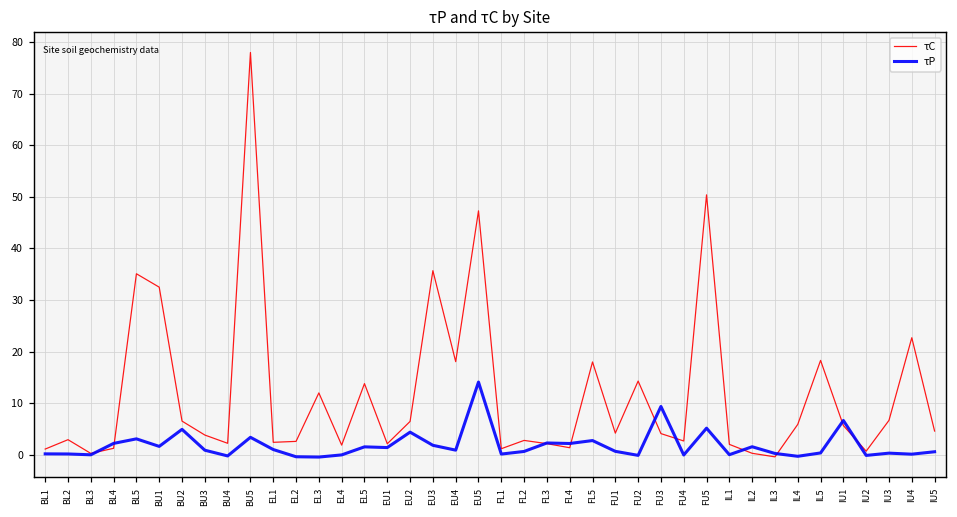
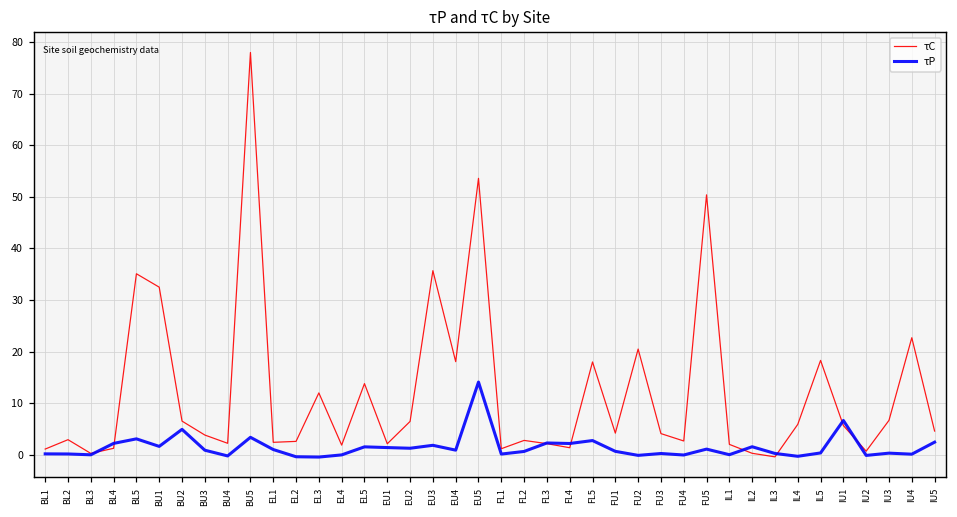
τP, EU2: 4 -> 1
τC, EU5: 47 -> 54
τC, FU2: 14 -> 21
τP, FU3: 9 -> 0
τP, FU5: 5 -> 1
τP, IU5: 1 -> 2
